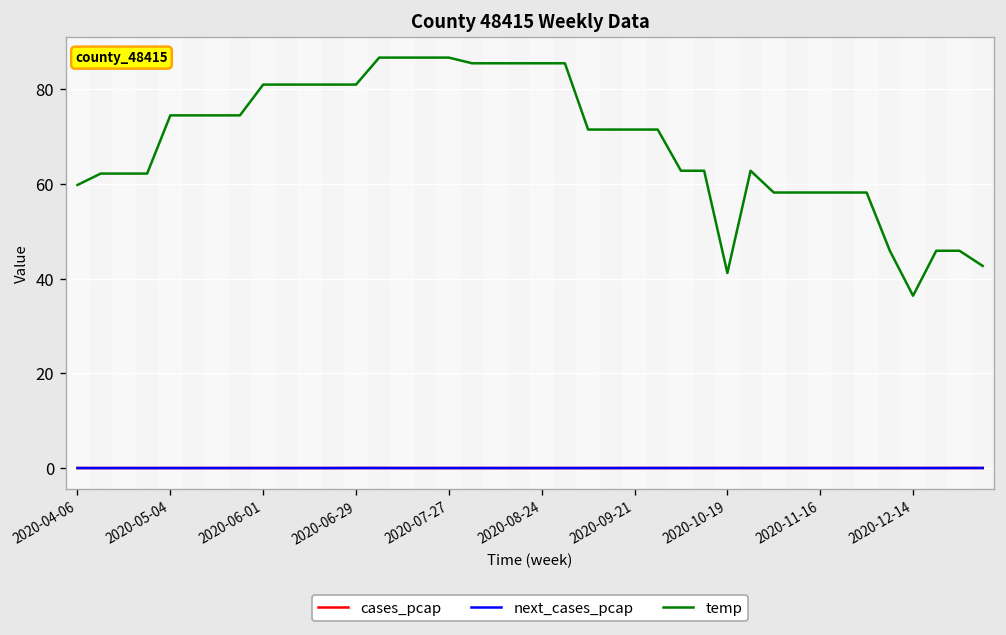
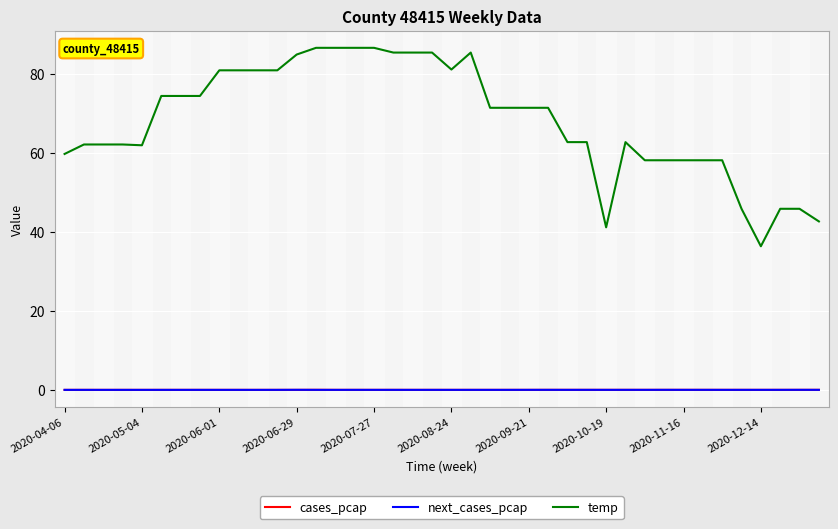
temp, 2020-05-04: 75 -> 62
temp, 2020-06-29: 81 -> 85
temp, 2020-08-24: 86 -> 81
